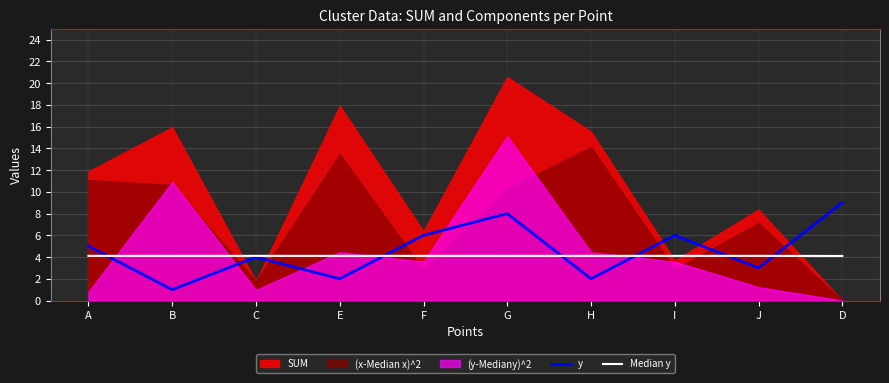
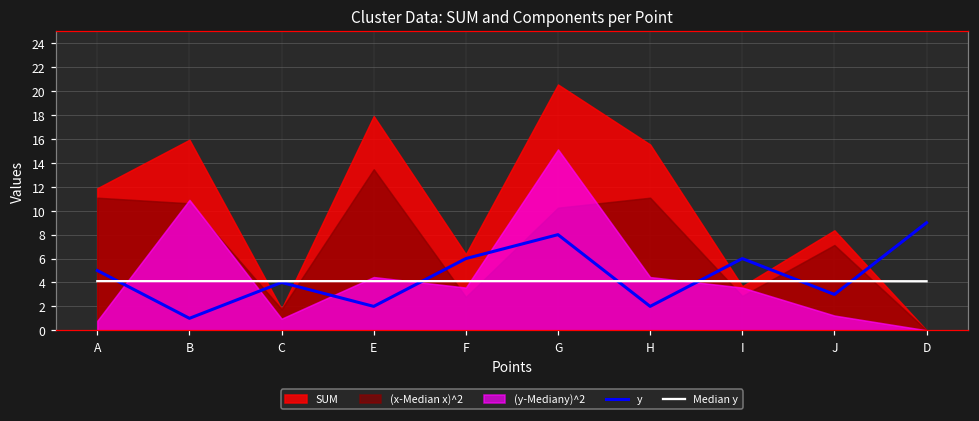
(x-Median x)^2, H: 14.1 -> 11.1
